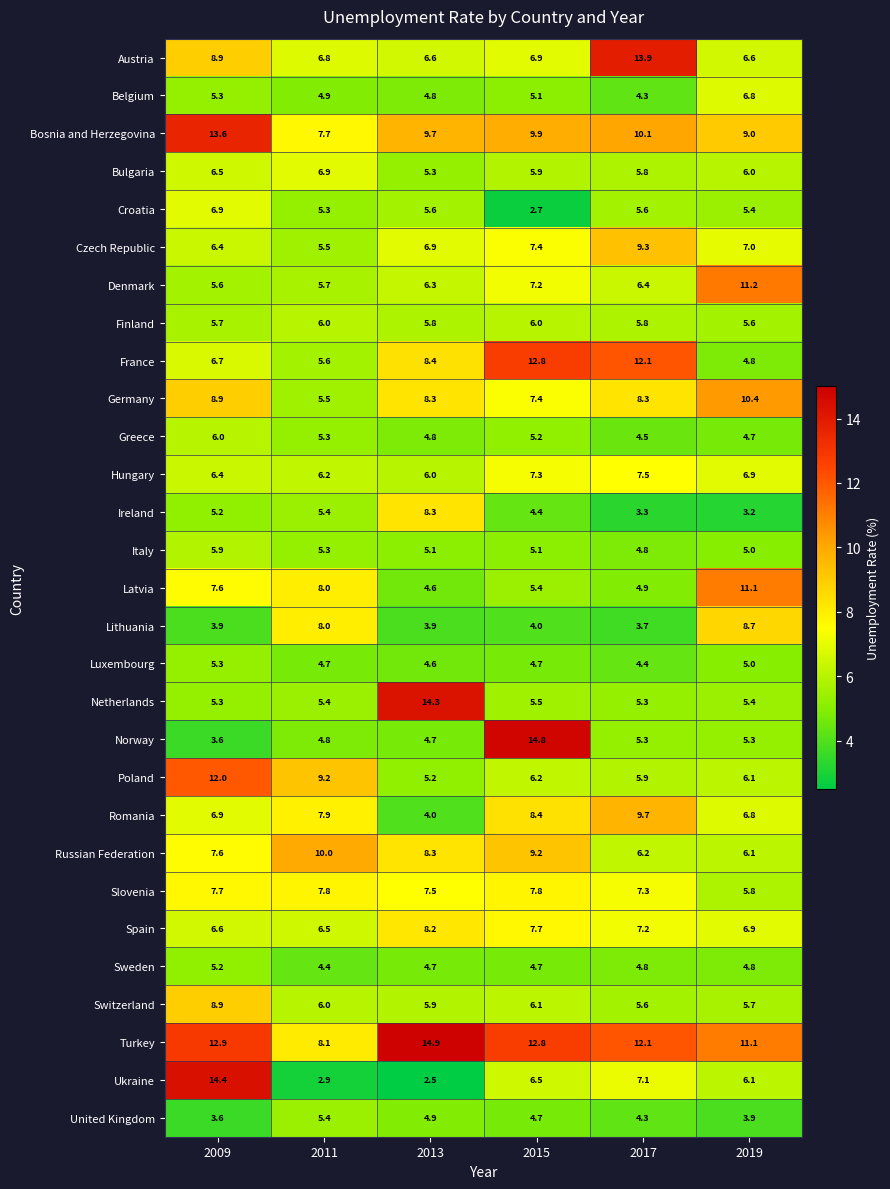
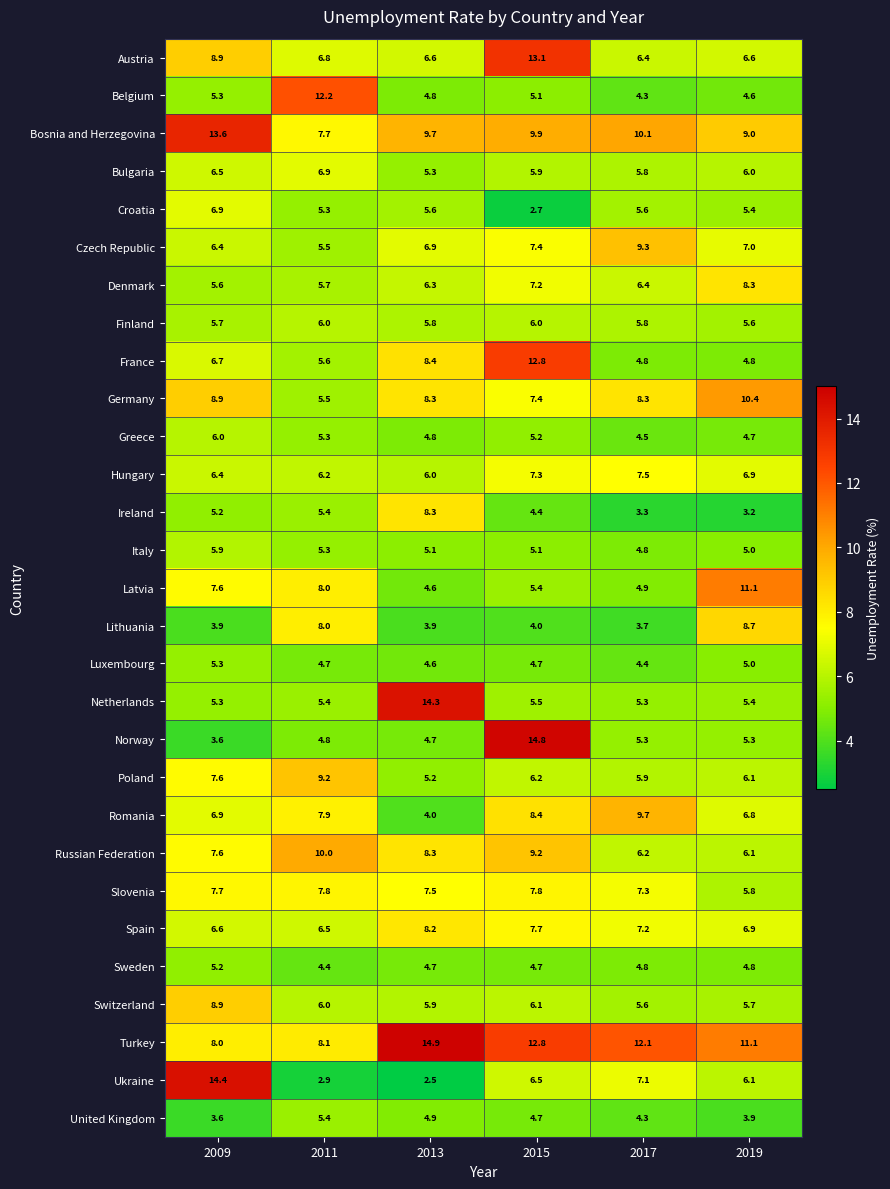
Austria, 2015: 6.9 -> 13.1
Austria, 2017: 13.9 -> 6.4
Belgium, 2011: 4.9 -> 12.2
Belgium, 2019: 6.8 -> 4.6
Denmark, 2019: 11.2 -> 8.3
France, 2017: 12.1 -> 4.8
Poland, 2009: 12.0 -> 7.6
Turkey, 2009: 12.9 -> 8.0
